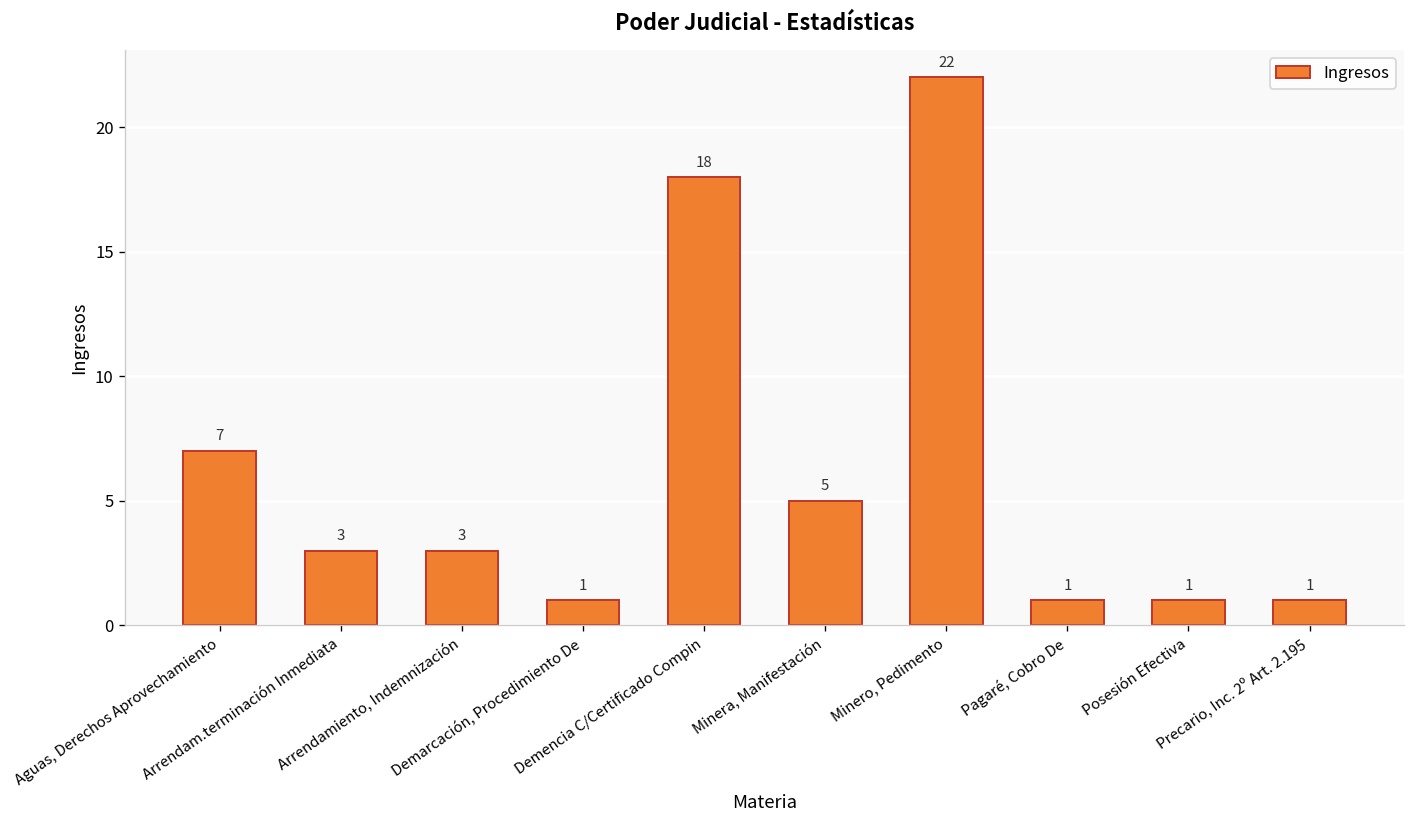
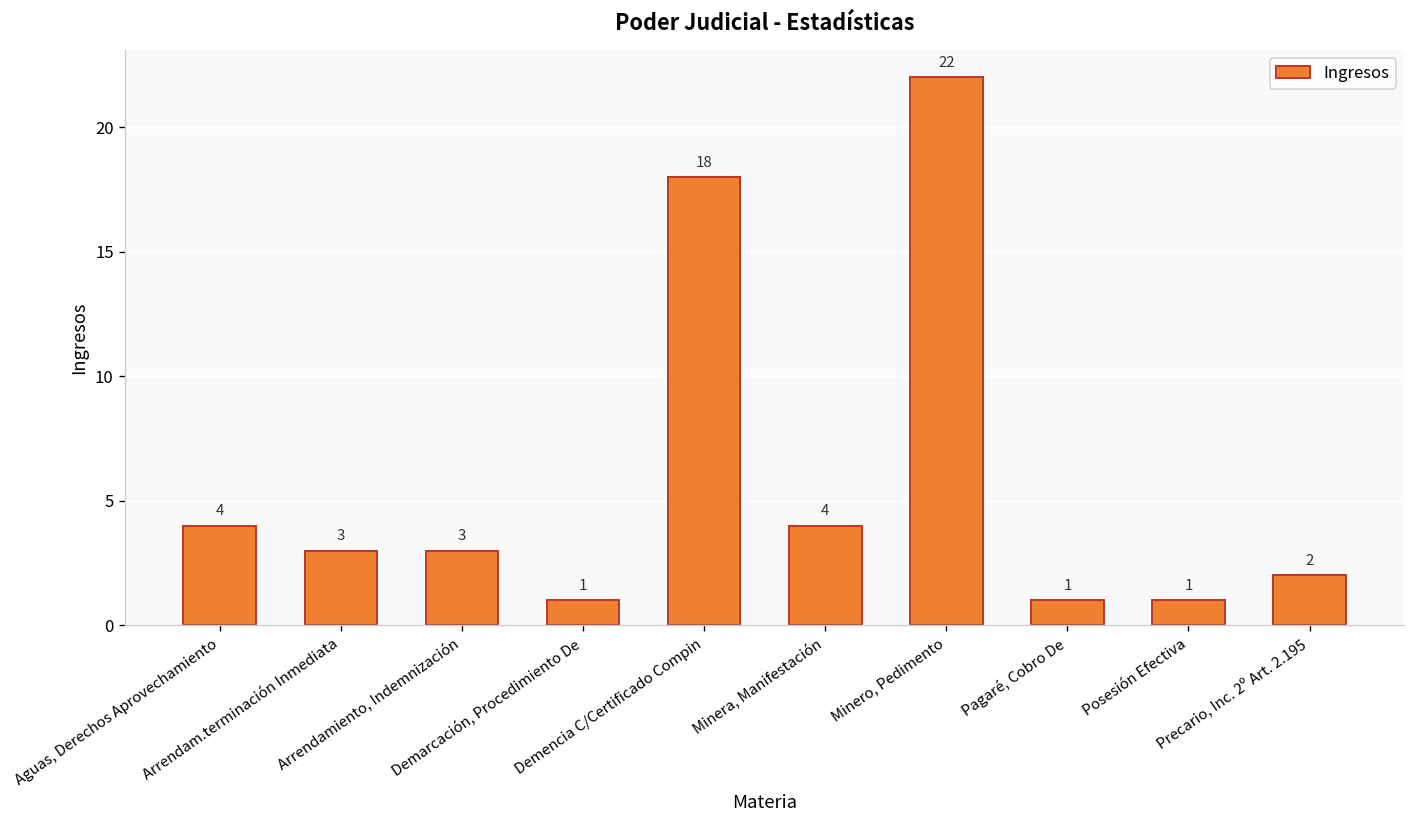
Aguas, Derechos Aprovechamiento: 7 -> 4
Minera, Manifestación: 5 -> 4
Precario, Inc. 2º Art. 2.195: 1 -> 2
